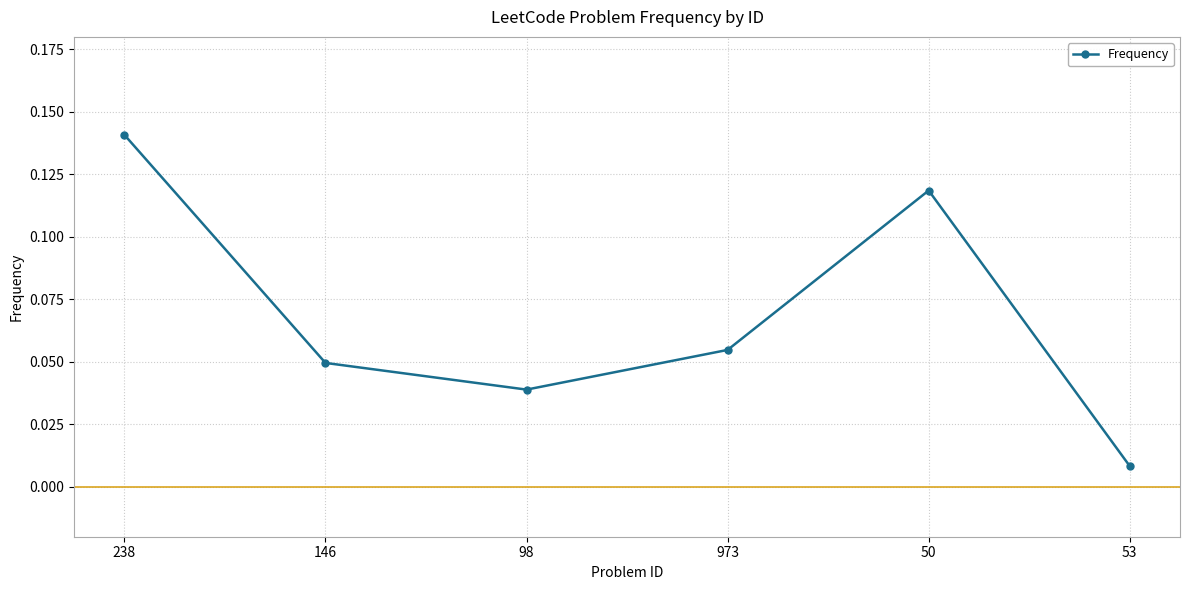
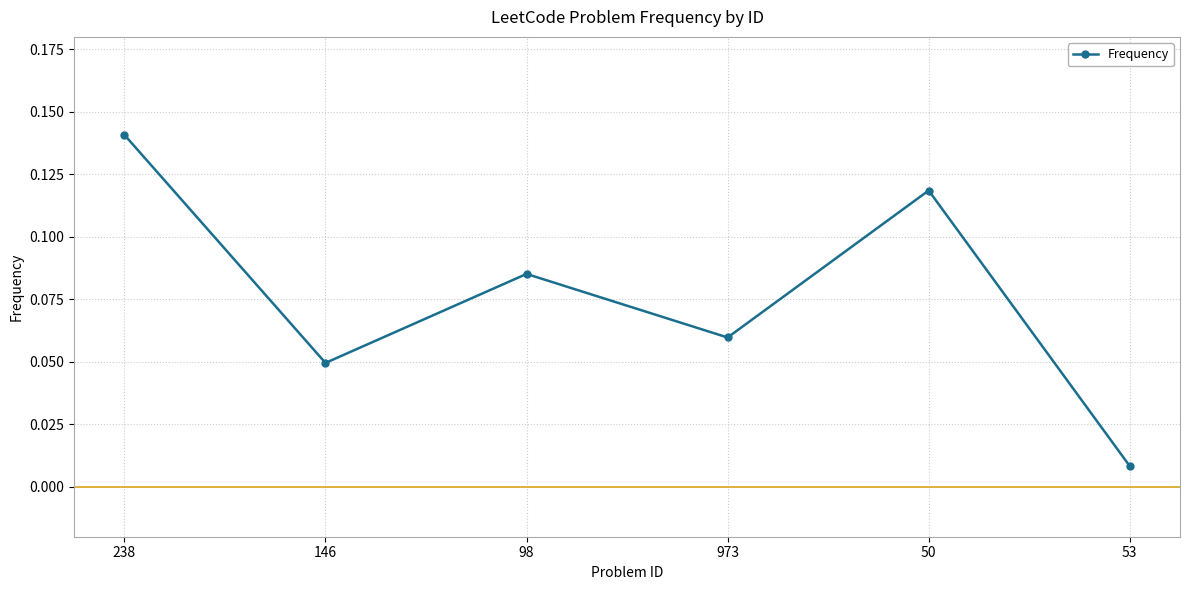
98: 0.039 -> 0.085
973: 0.055 -> 0.060
